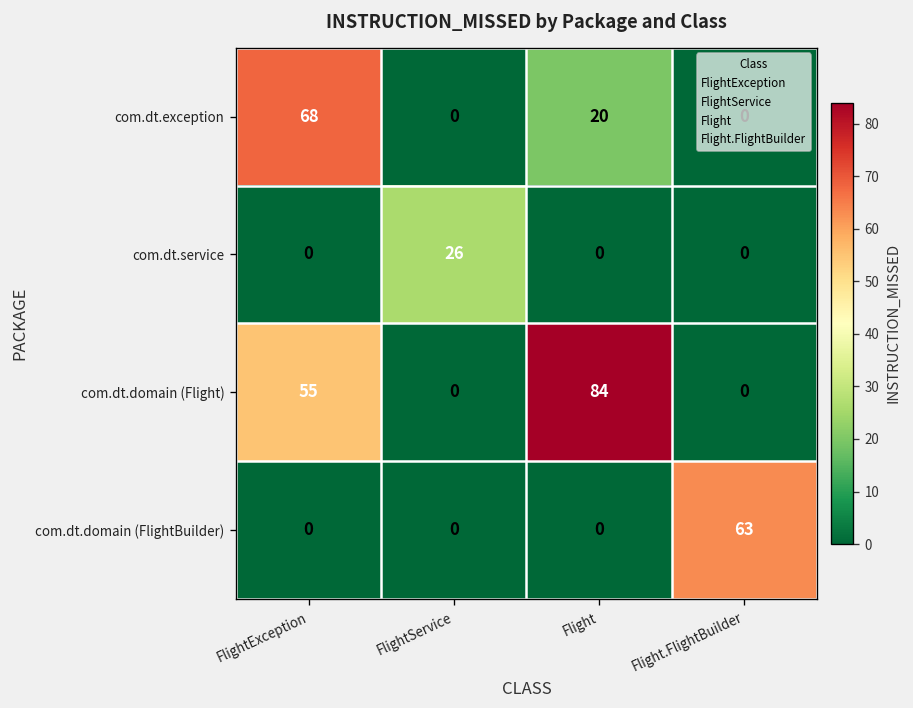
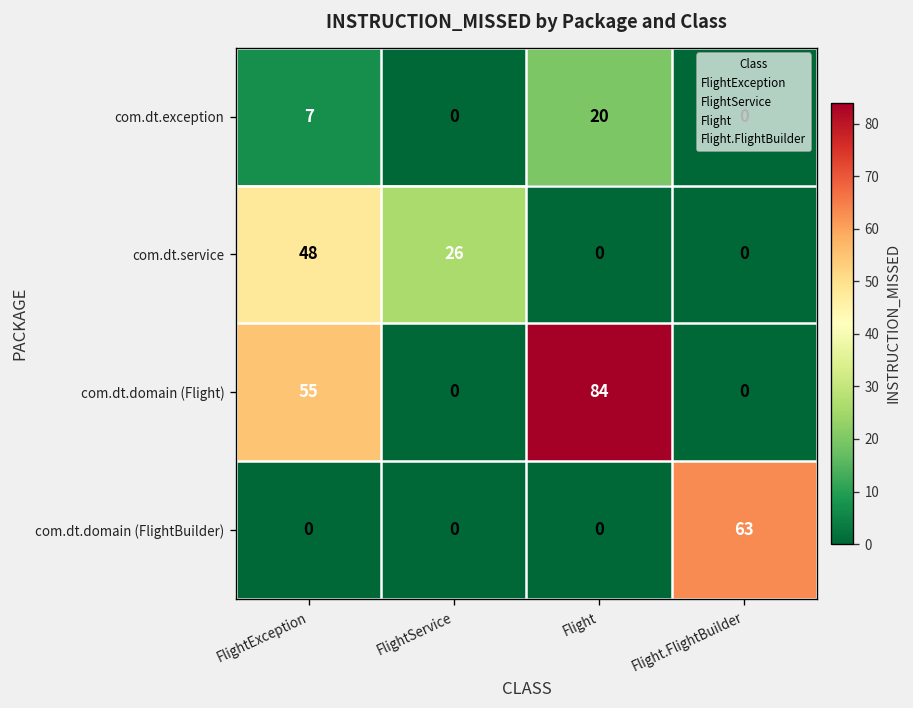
com.dt.exception, FlightException: 68 -> 7
com.dt.service, FlightException: 0 -> 48
